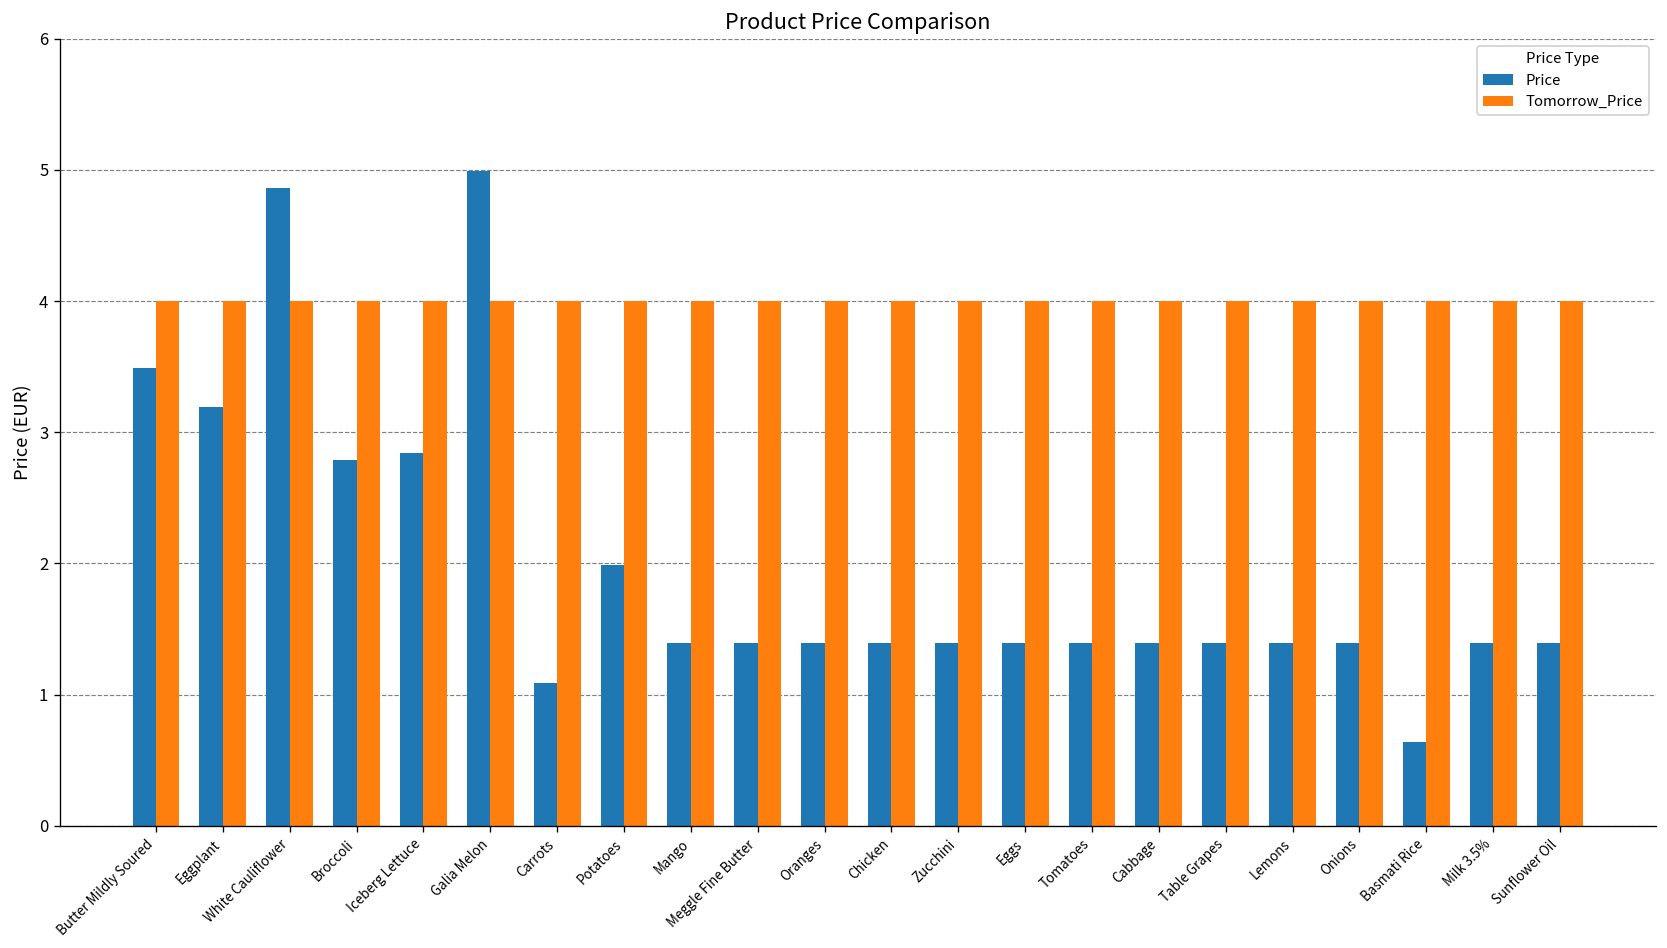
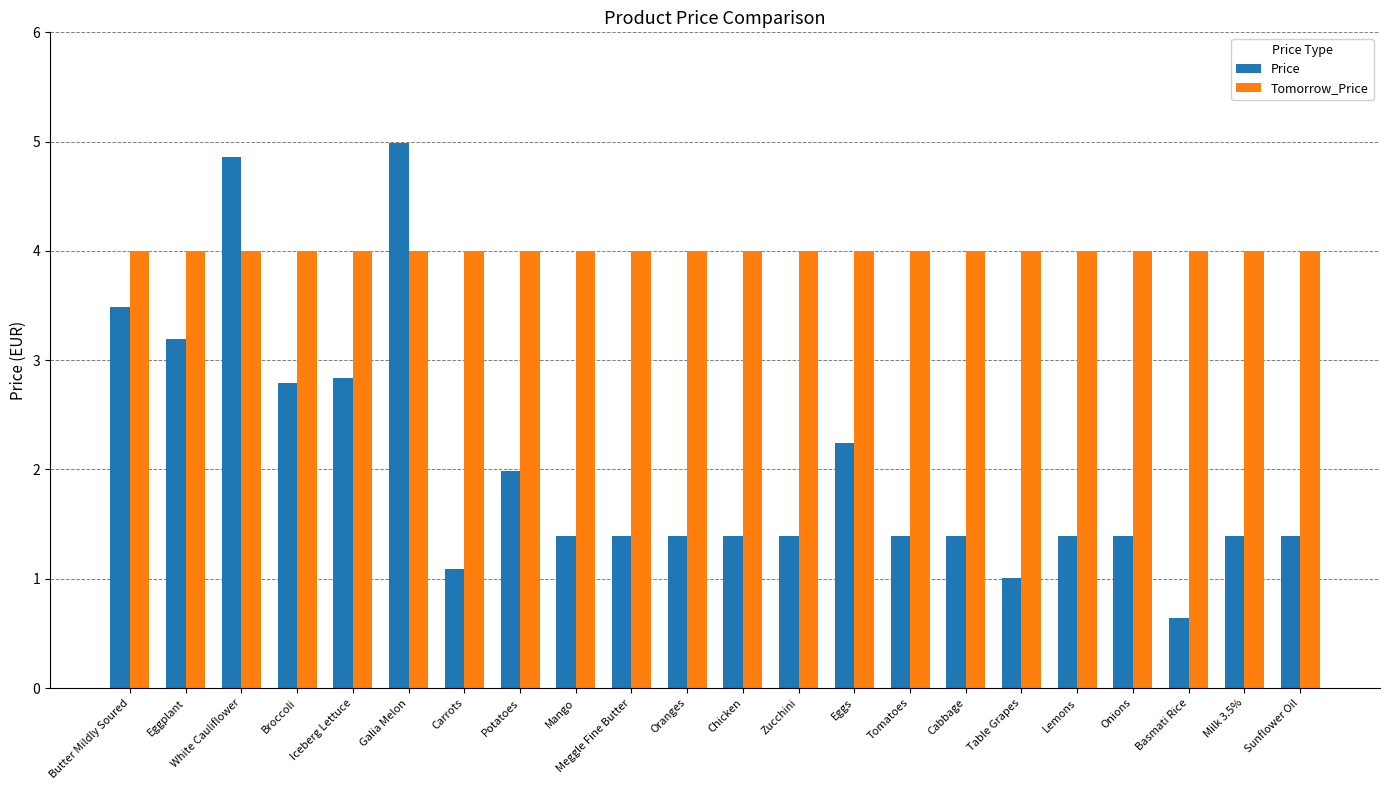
Price, Eggs: 1.39 -> 2.24
Price, Table Grapes: 1.39 -> 1.01
